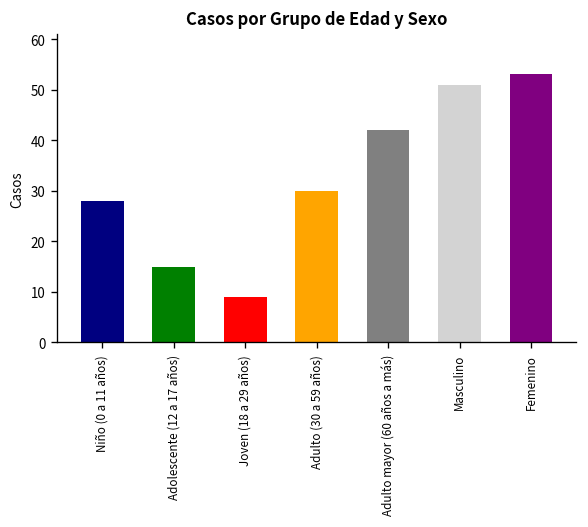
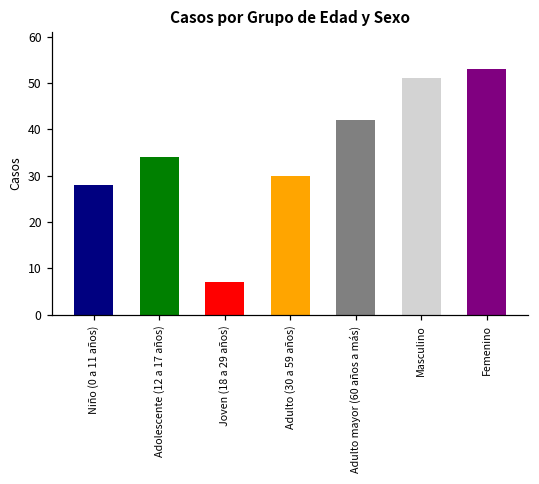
Adolescente (12 a 17 años): 15 -> 34
Joven (18 a 29 años): 9 -> 7
